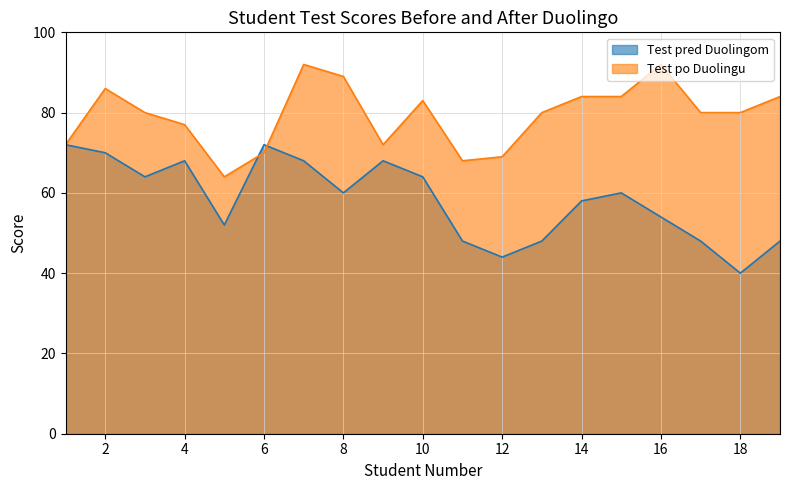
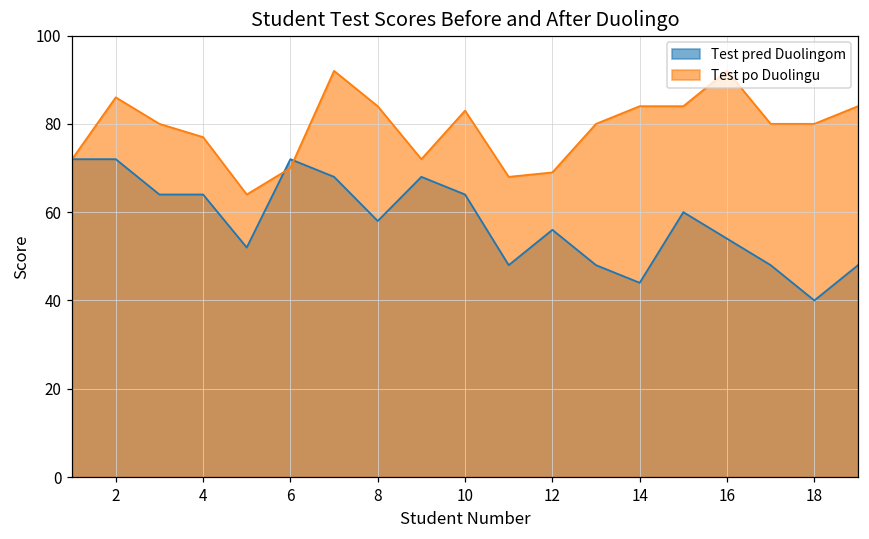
Test pred Duolingom, 2: 70 -> 72
Test pred Duolingom, 4: 68 -> 64
Test pred Duolingom, 8: 60 -> 58
Test po Duolingu, 8: 89 -> 84
Test pred Duolingom, 12: 44 -> 56
Test pred Duolingom, 14: 58 -> 44
